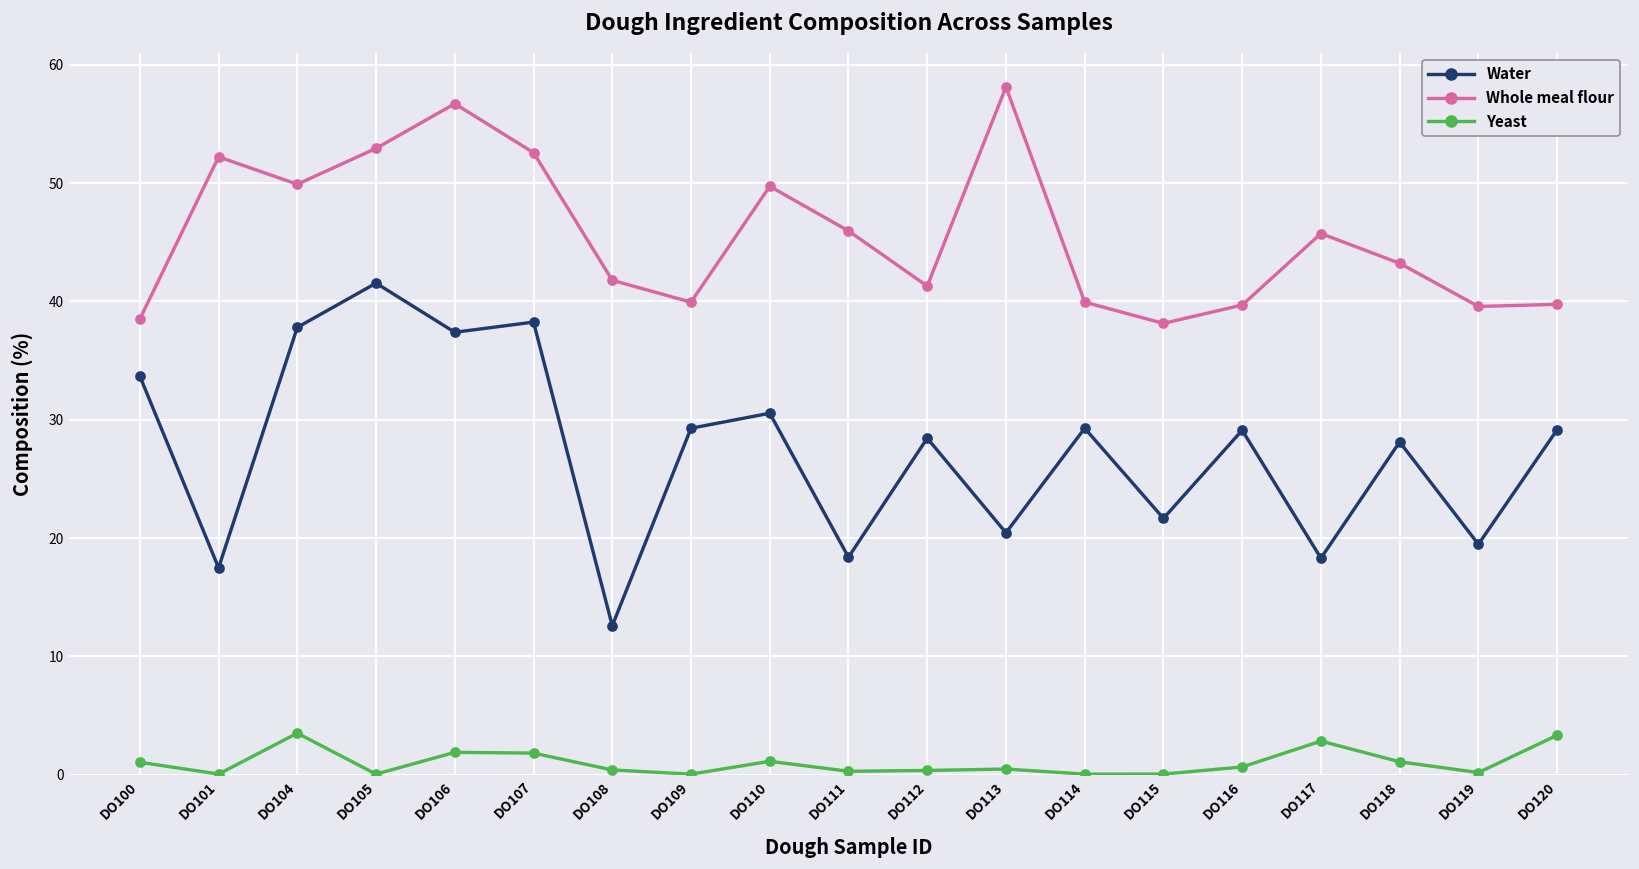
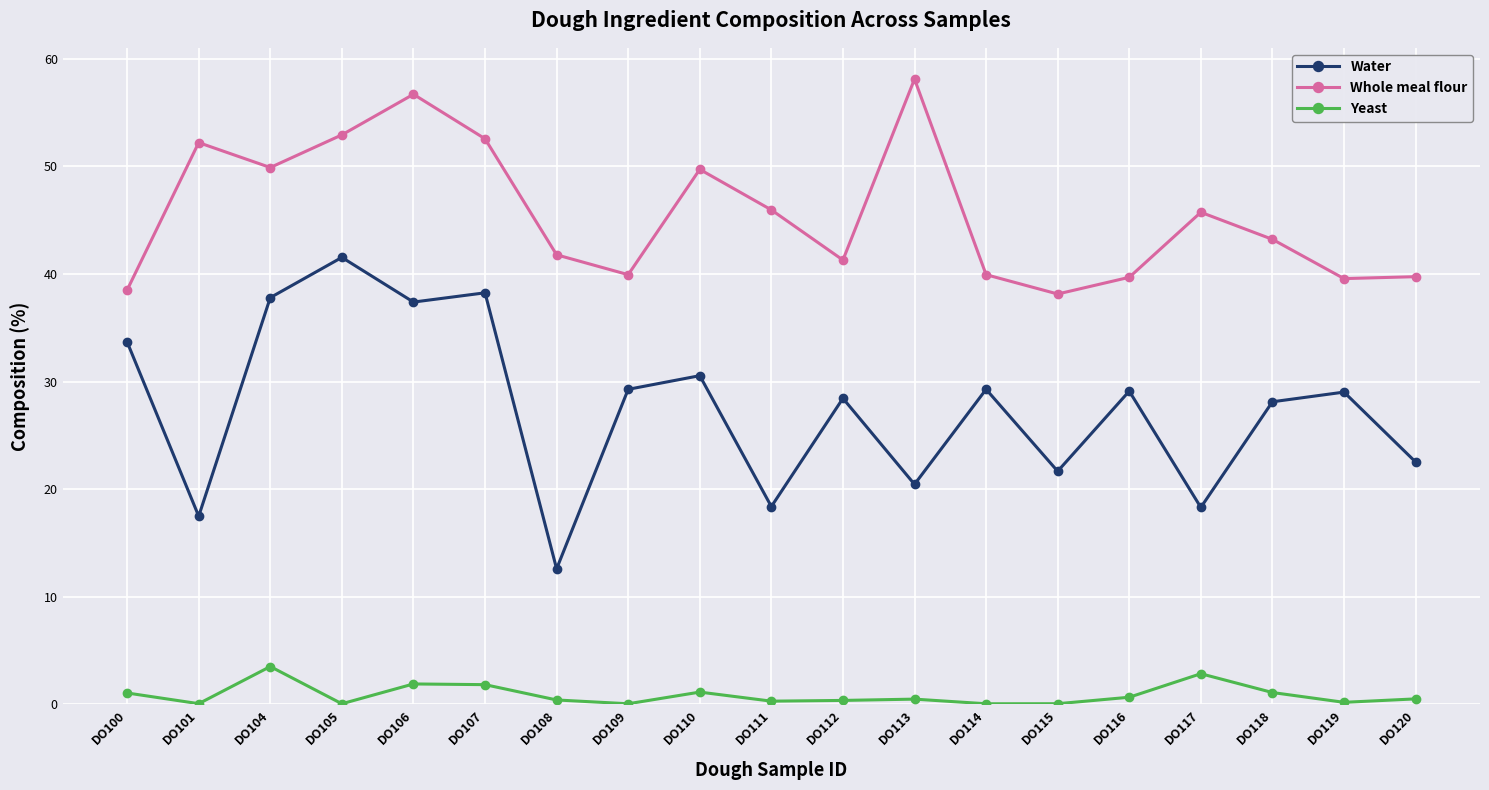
Water, DO119: 19.5 -> 29.0
Water, DO120: 29.2 -> 22.5
Yeast, DO120: 3.3 -> 0.5
